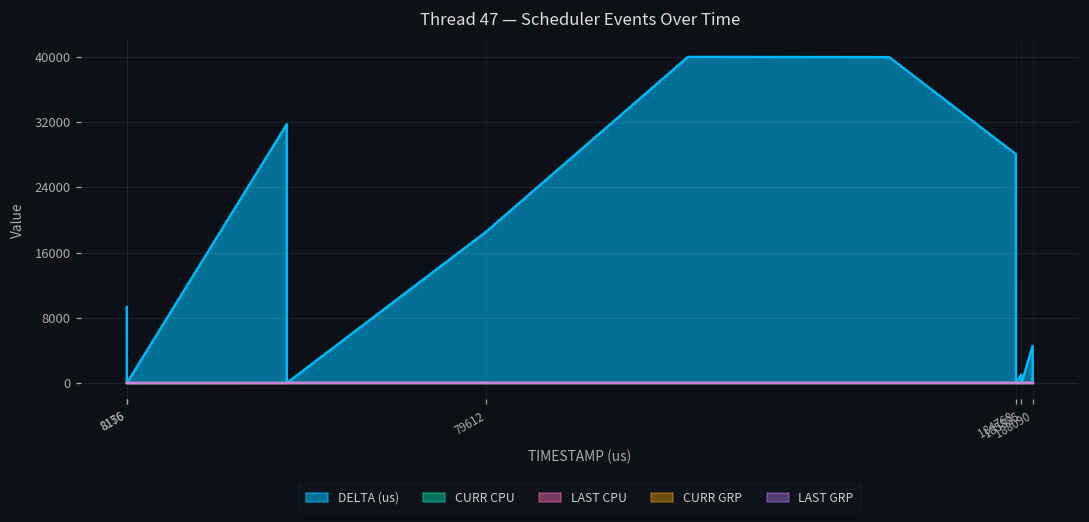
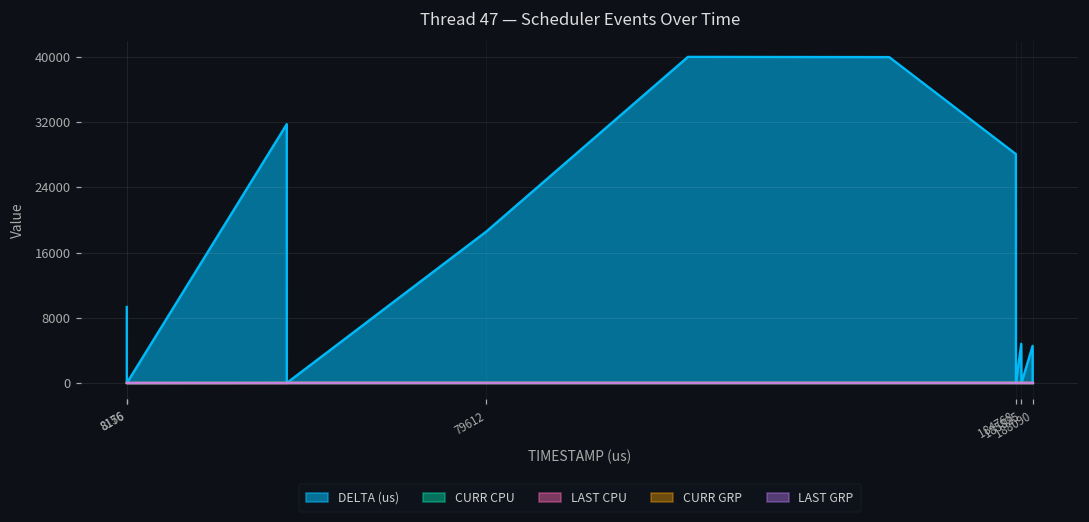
DELTA (us), 185825: 1000 -> 5000
